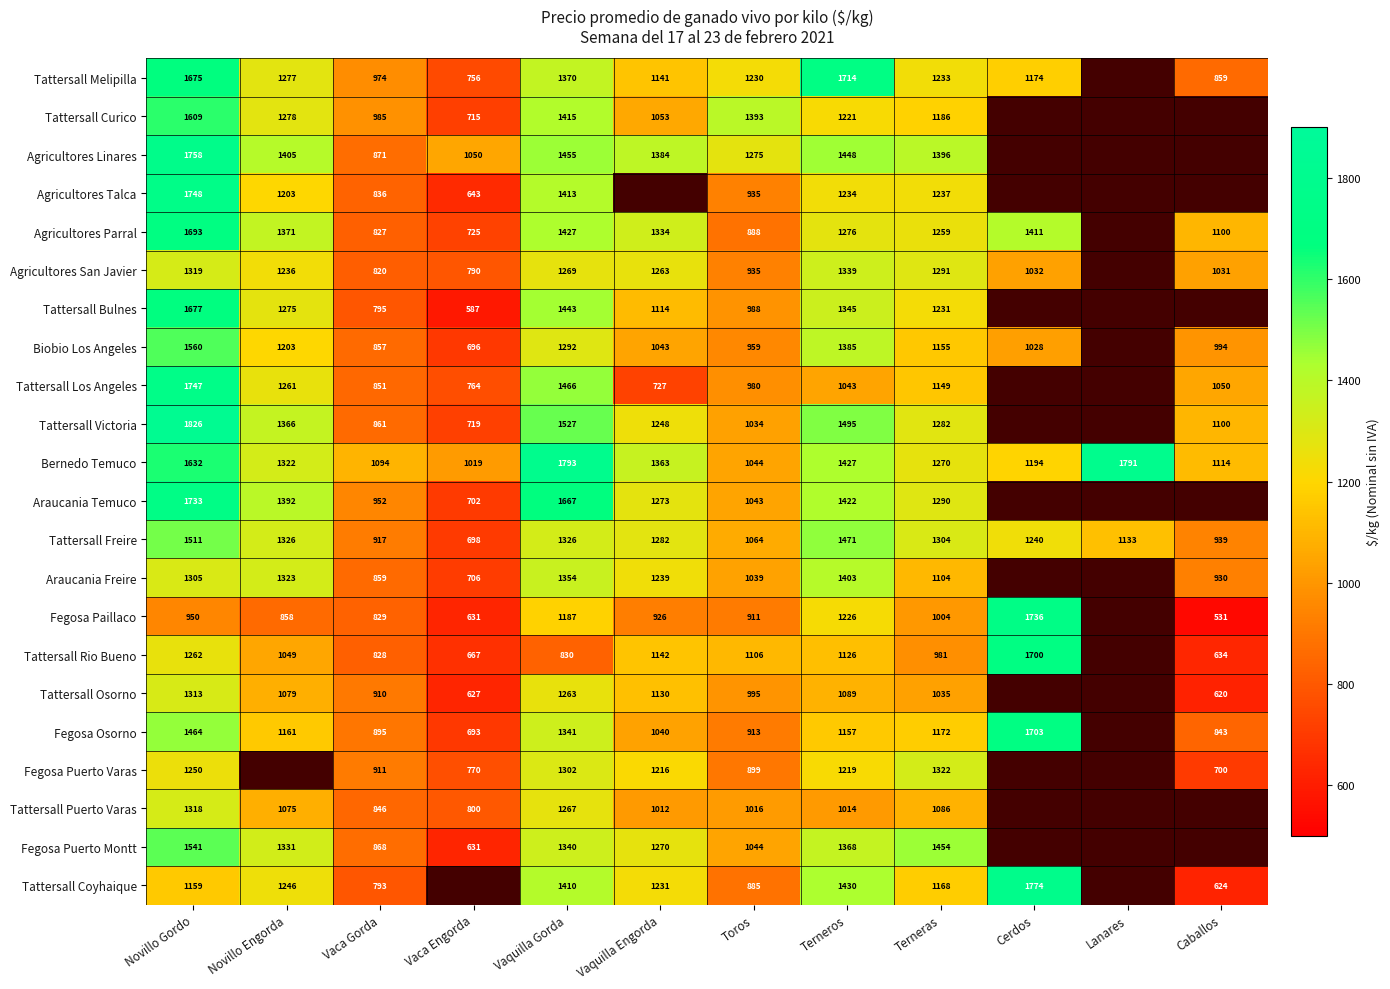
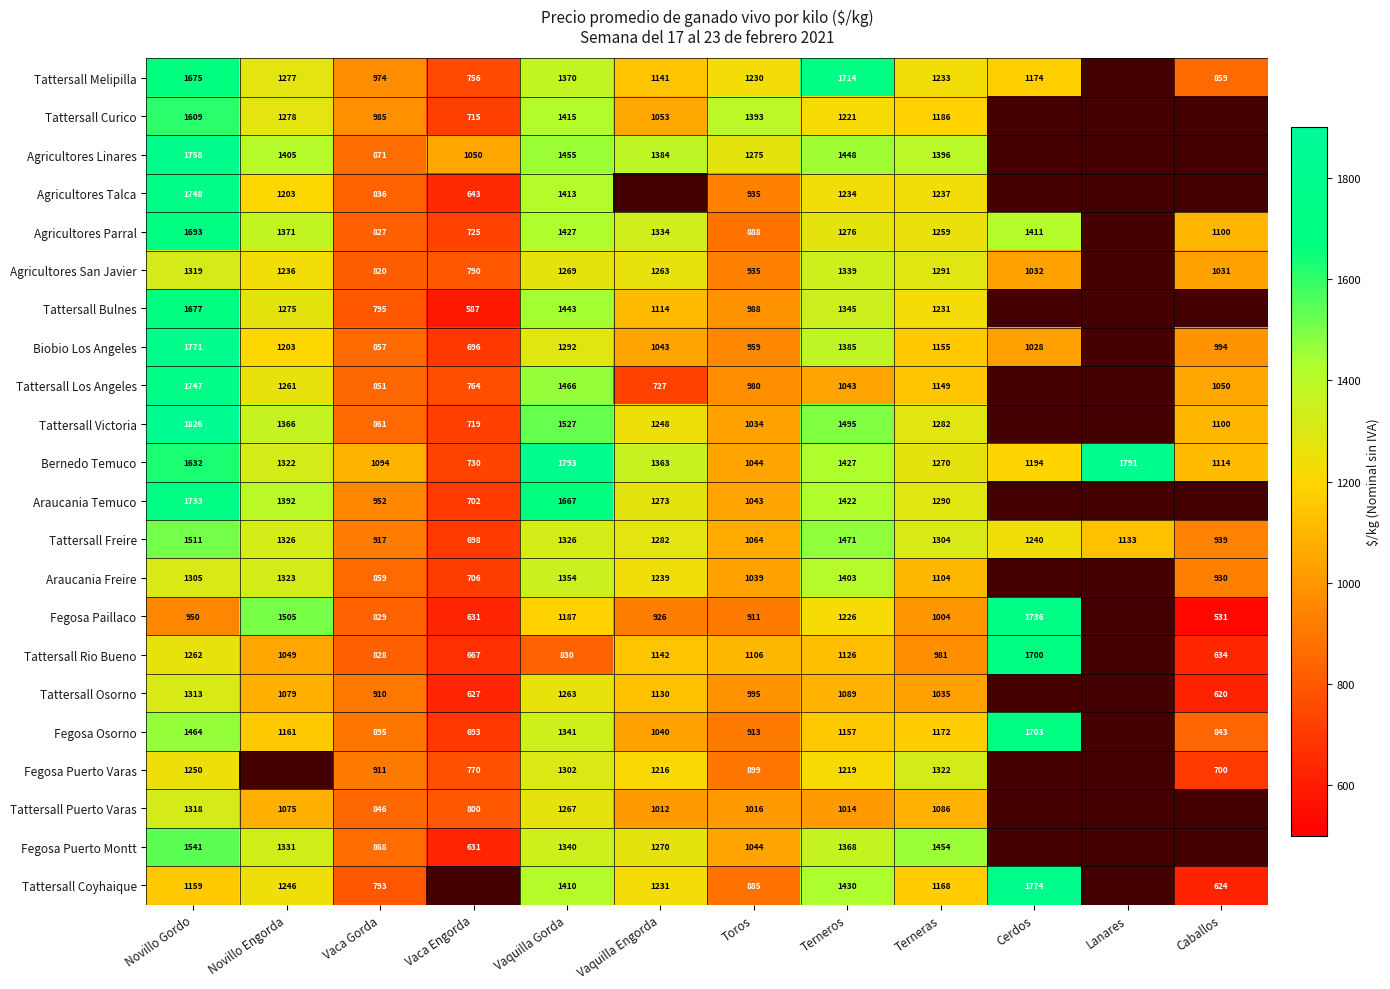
Biobio Los Angeles, Novillo Gordo: 1560 -> 1771
Bernedo Temuco, Vaca Engorda: 1019 -> 730
Fegosa Paillaco, Novillo Engorda: 858 -> 1505
